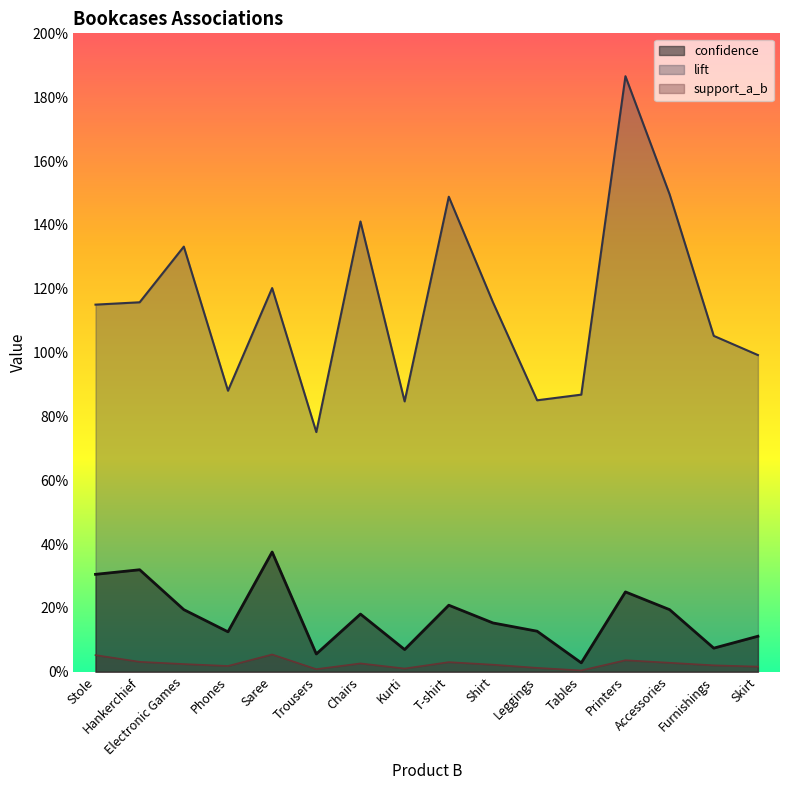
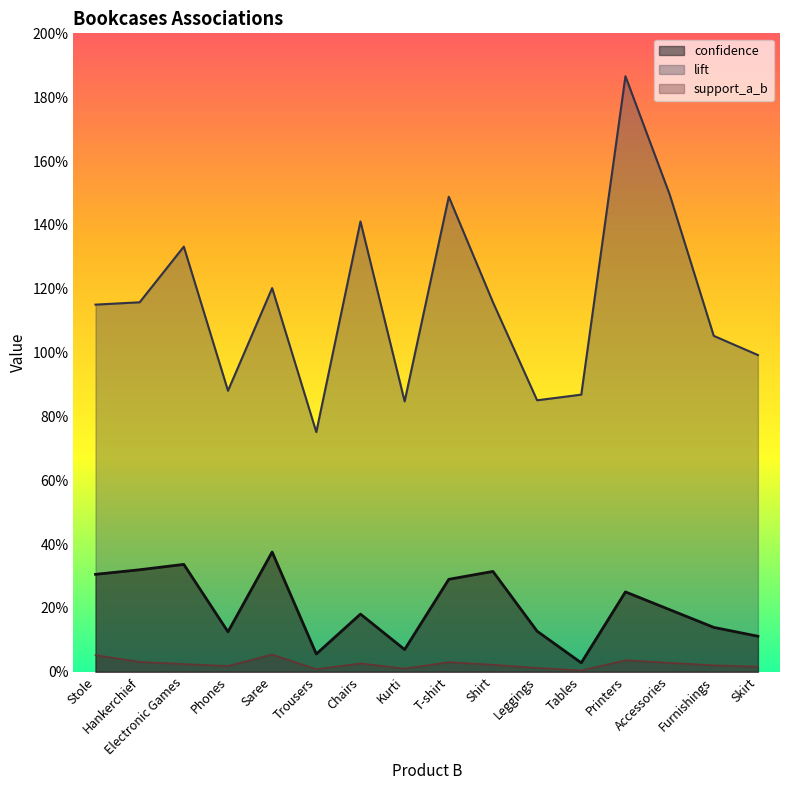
confidence, Electronic Games: 19% -> 34%
confidence, T-shirt: 21% -> 29%
confidence, Shirt: 15% -> 31%
confidence, Furnishings: 7% -> 14%
